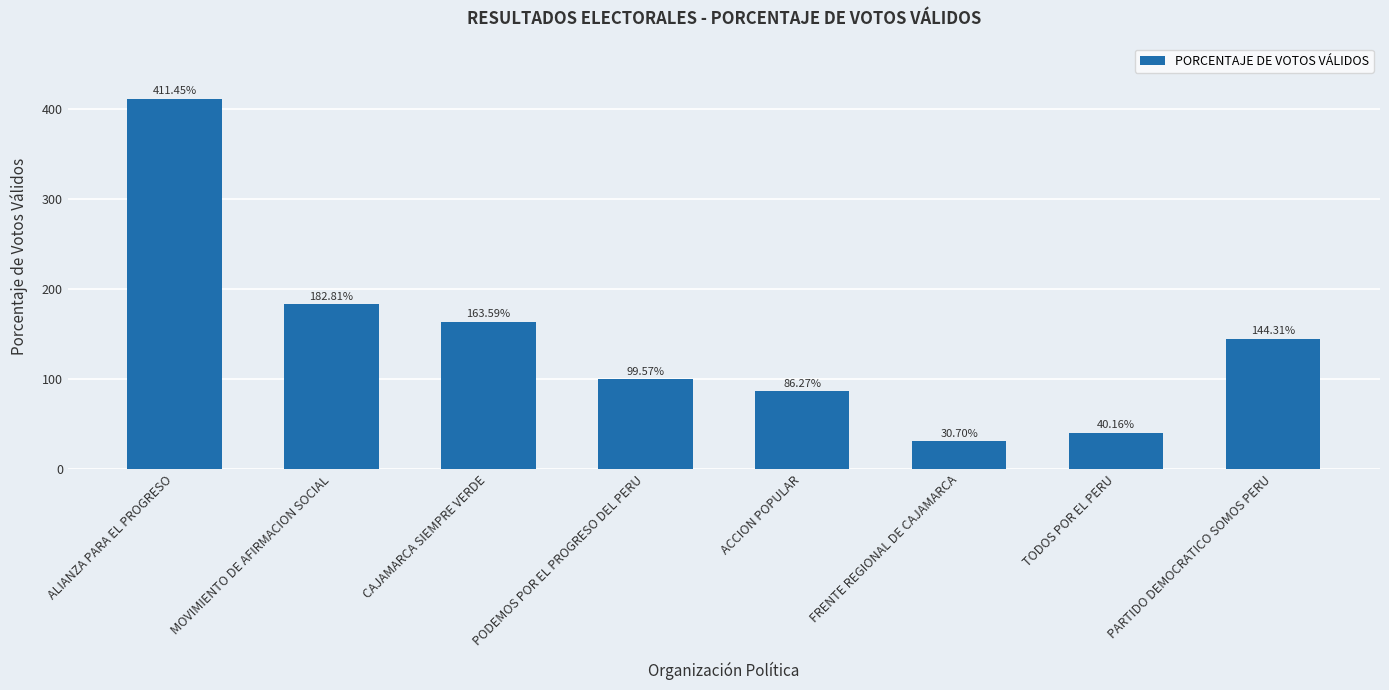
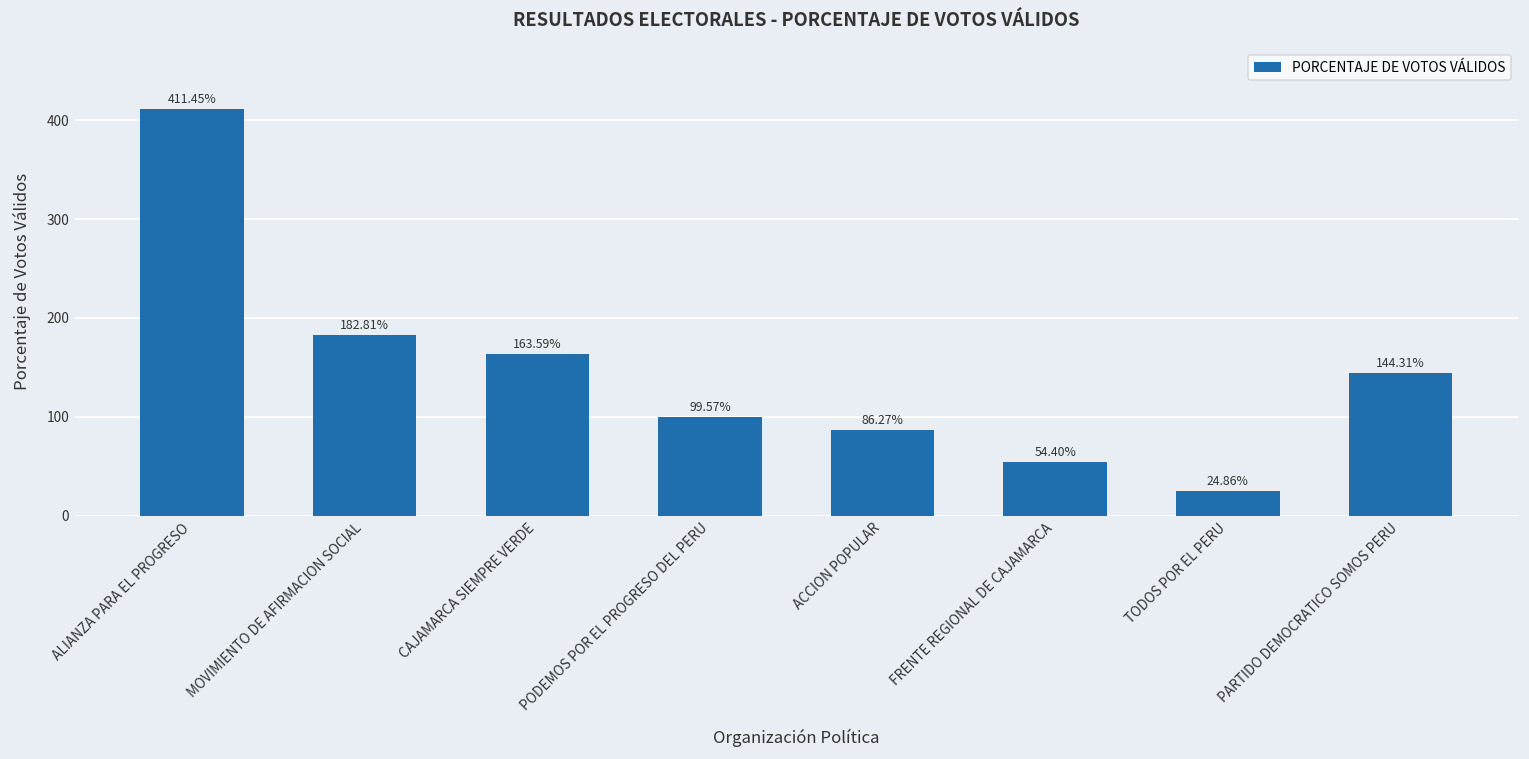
FRENTE REGIONAL DE CAJAMARCA: 30.70% -> 54.40%
TODOS POR EL PERU: 40.16% -> 24.86%
